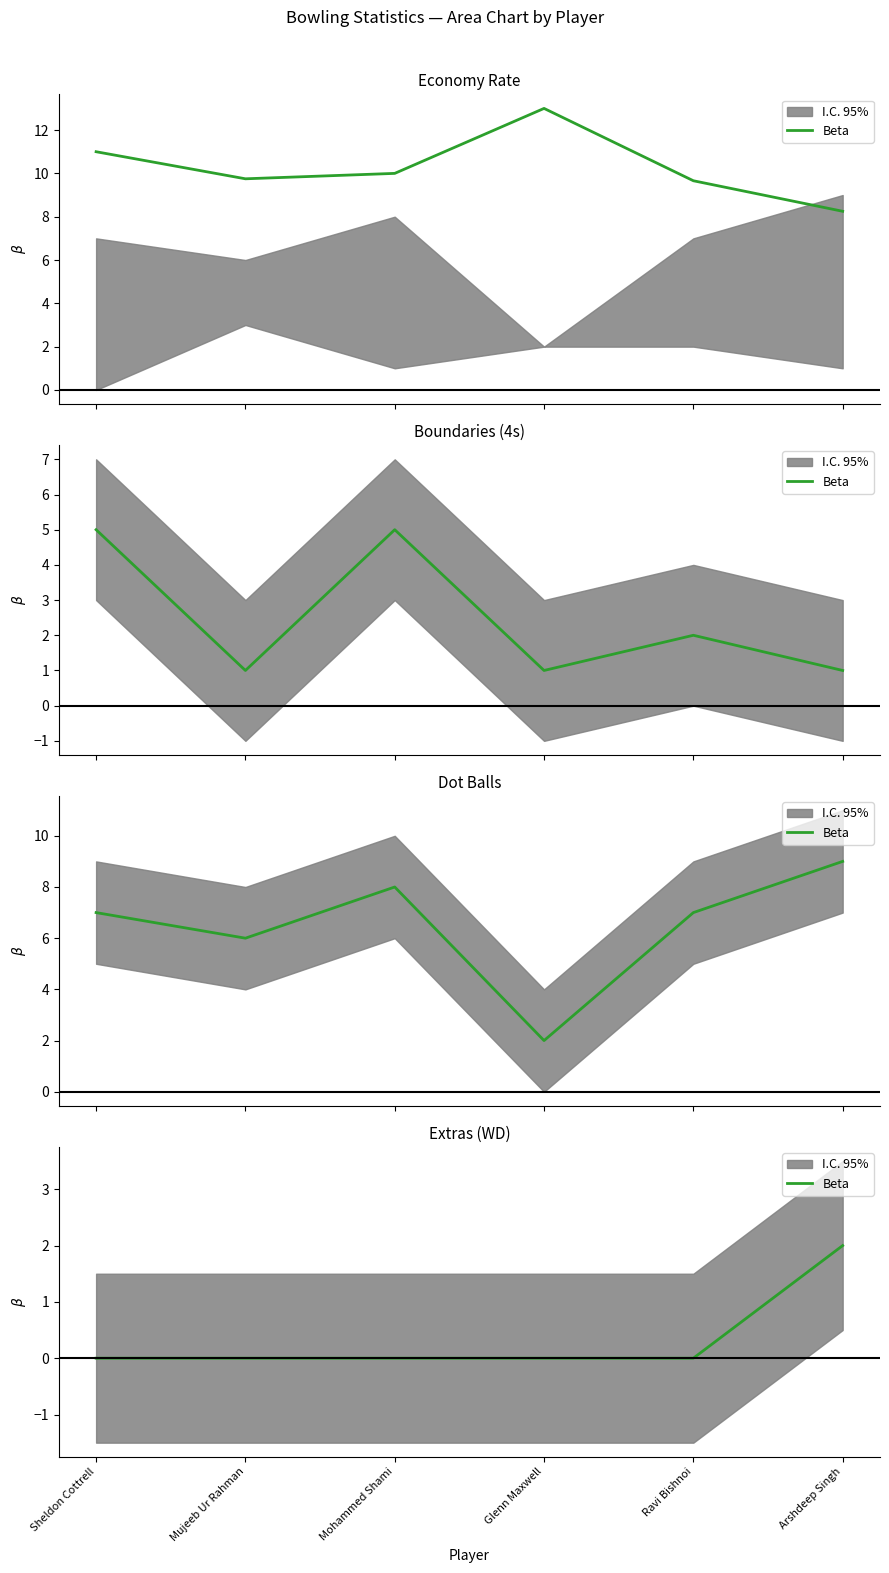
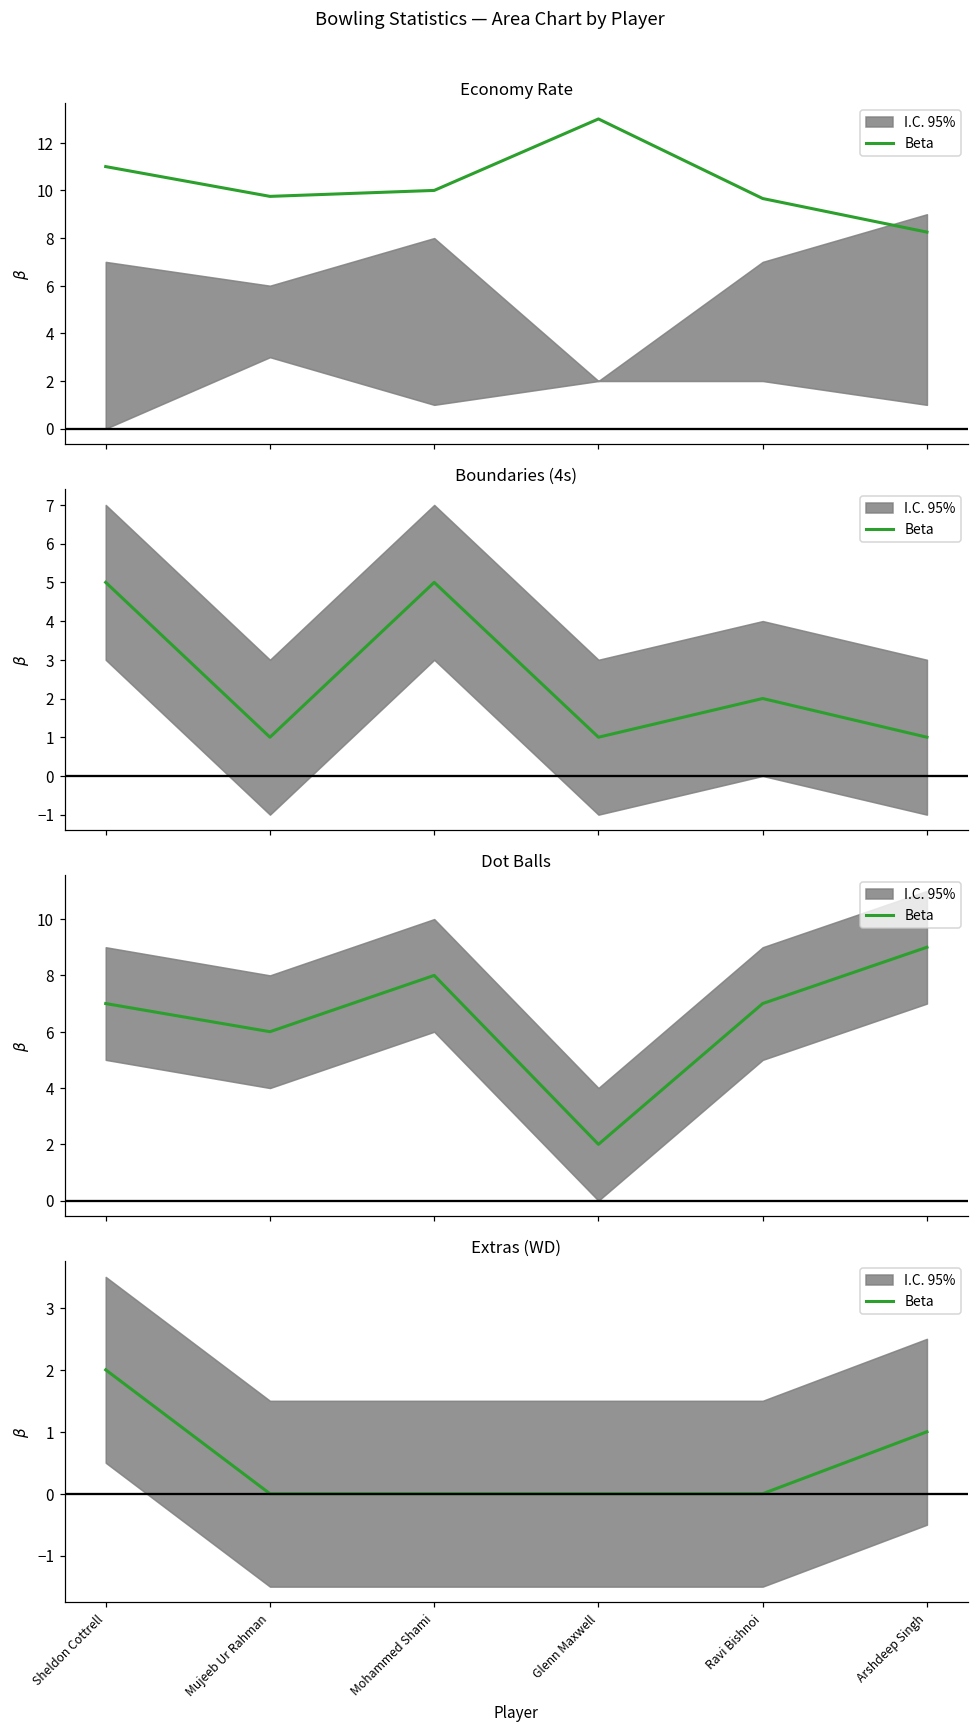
Extras (WD), Beta, Sheldon Cottrell: 0 -> 2
Extras (WD), Beta, Arshdeep Singh: 2 -> 1
